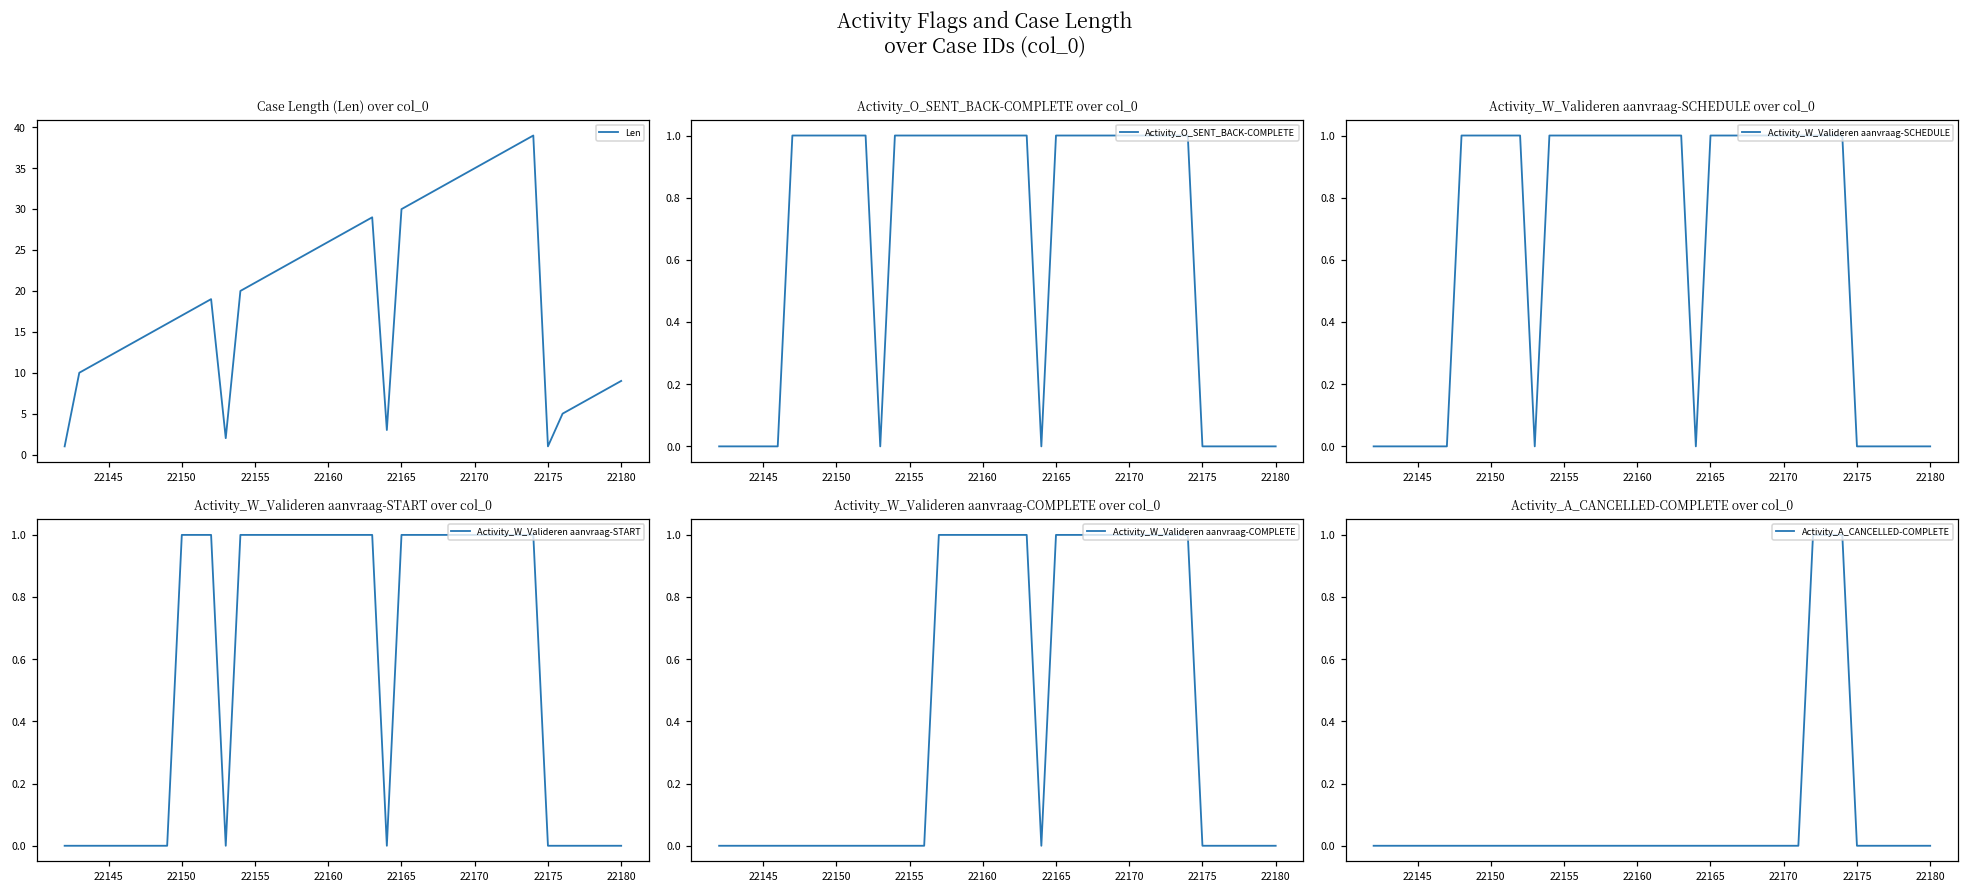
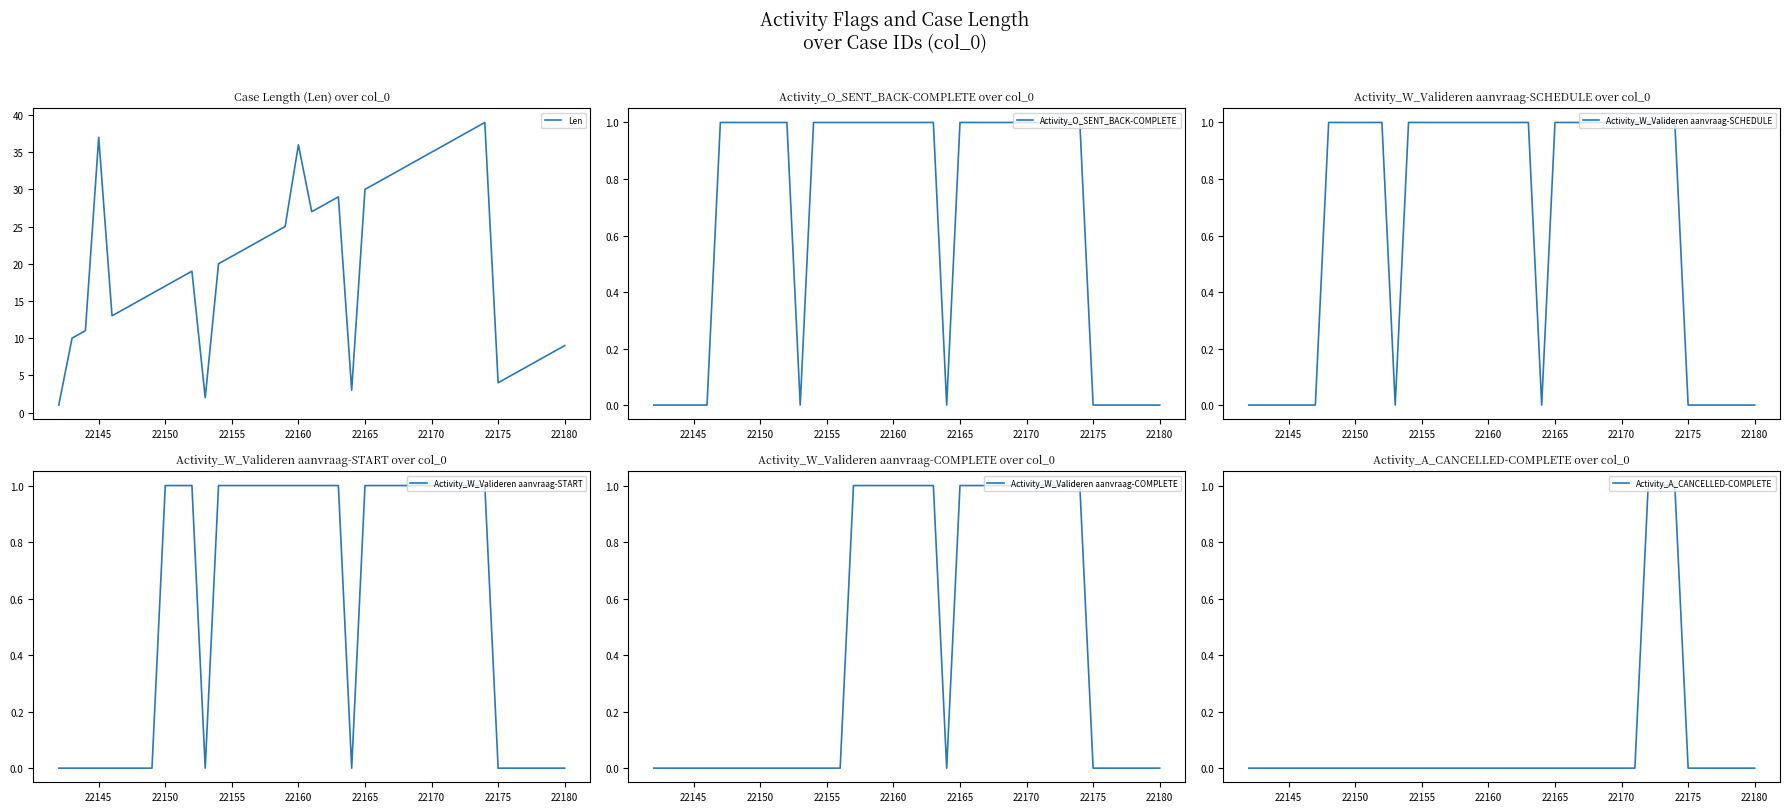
Case Length (Len) over col_0, 22145: 12 -> 37
Case Length (Len) over col_0, 22160: 26 -> 36
Case Length (Len) over col_0, 22175: 1 -> 4
